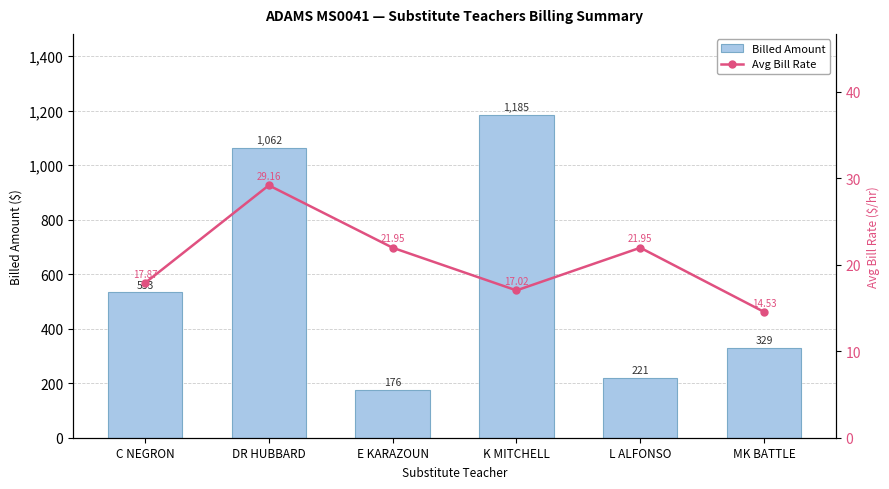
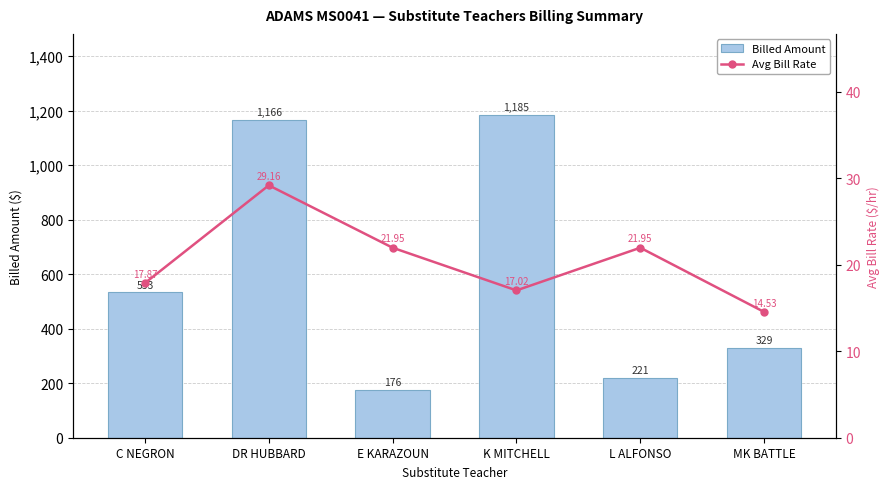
Billed Amount, DR HUBBARD: 1,062 -> 1,166
